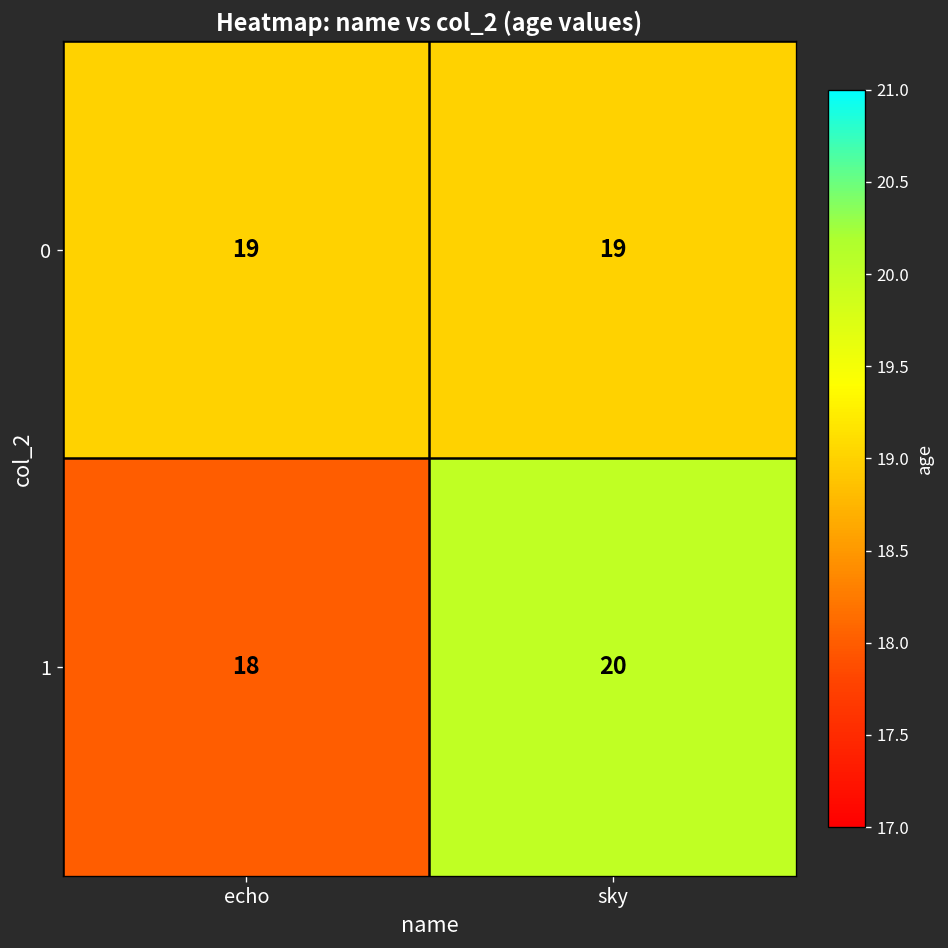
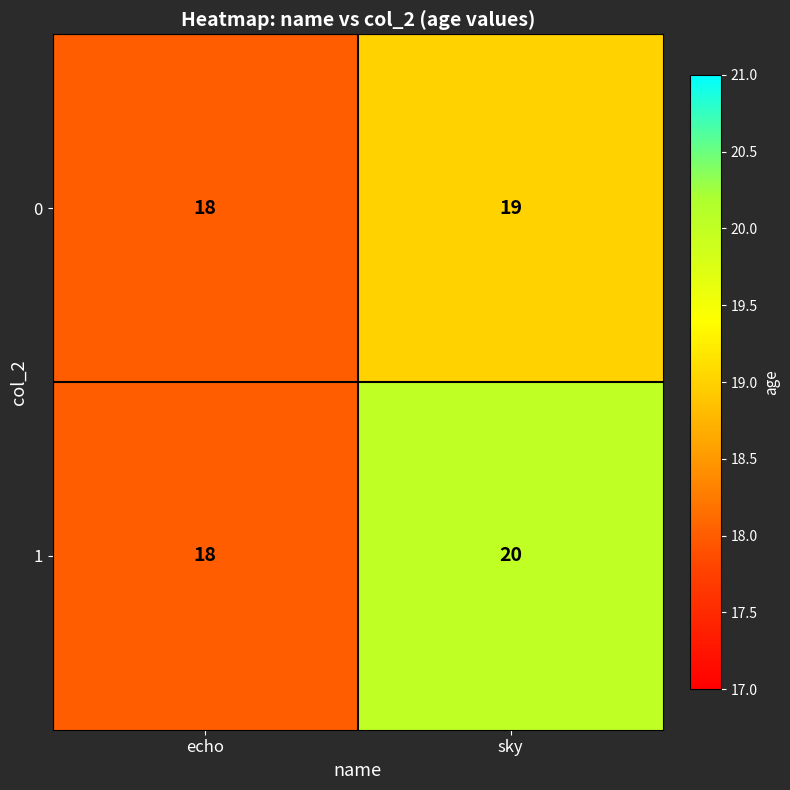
0, echo: 19 -> 18
